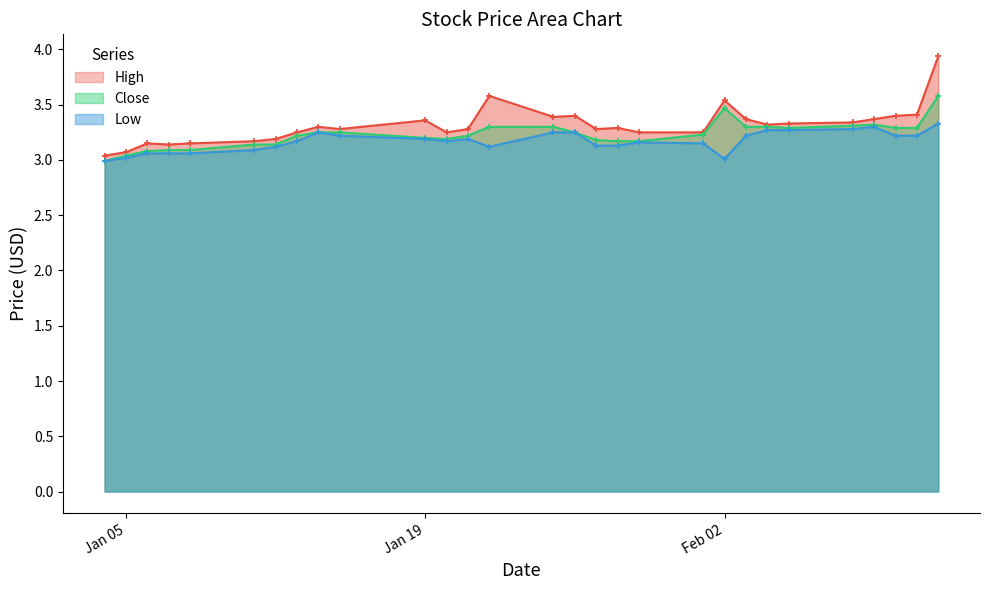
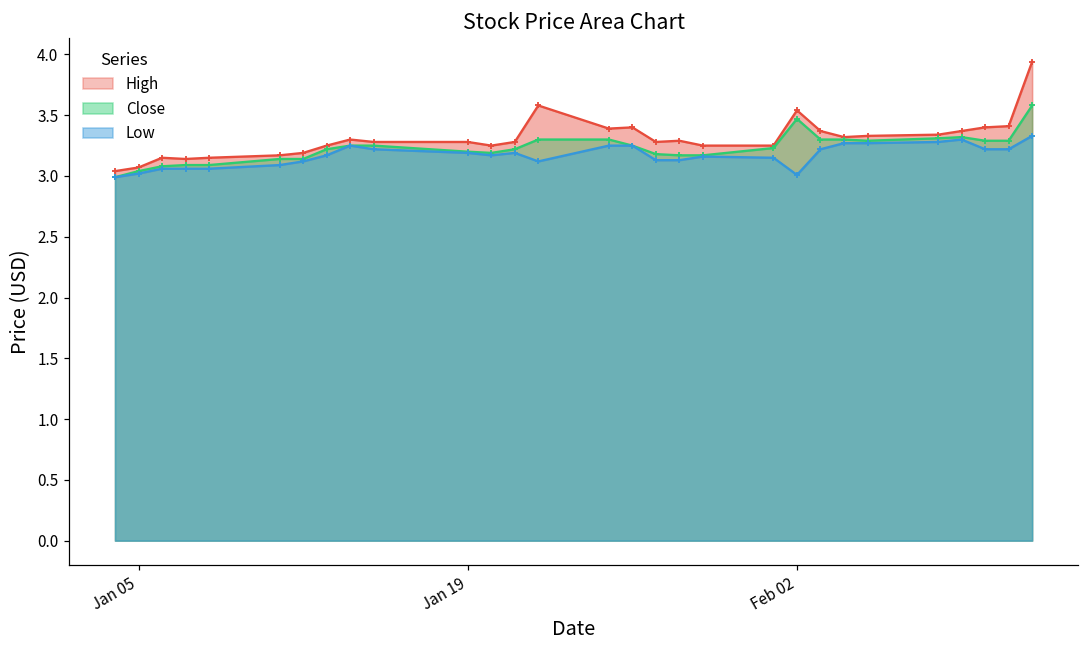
High, Jan 19: 3.36 -> 3.28
